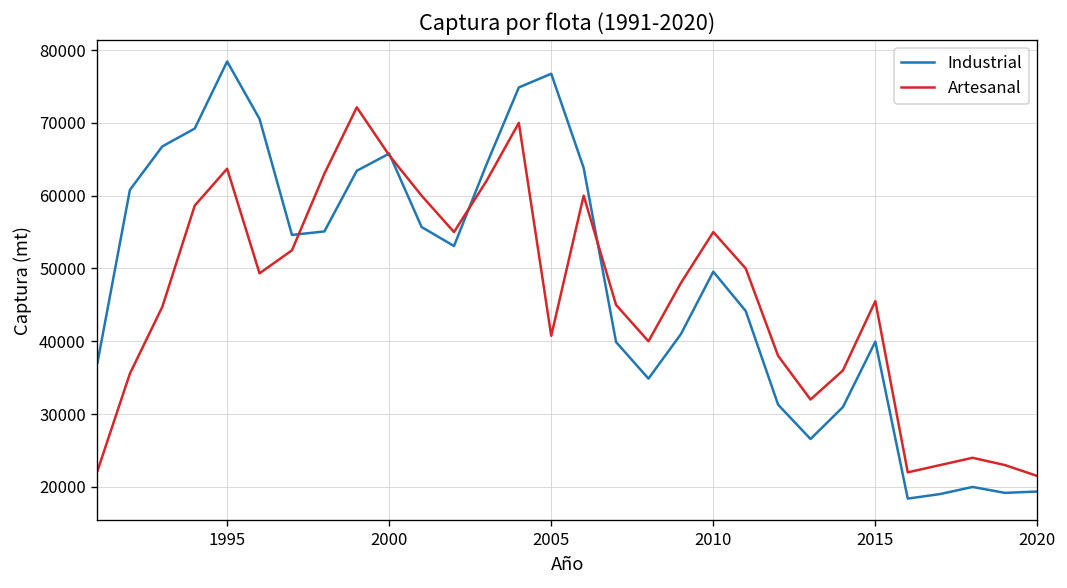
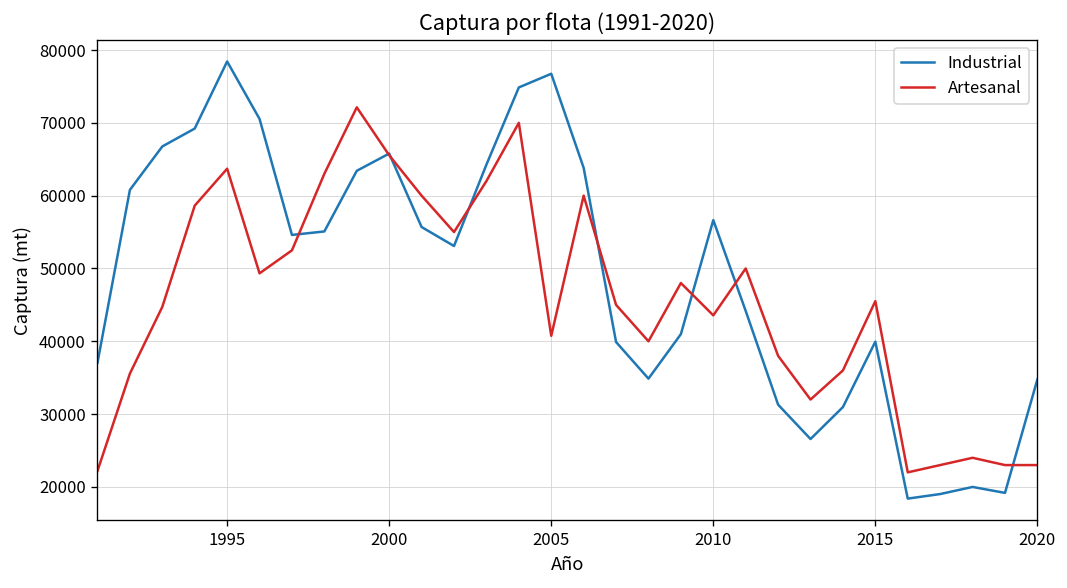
Industrial, 2010: 50000 -> 57000
Artesanal, 2010: 55000 -> 44000
Industrial, 2020: 19000 -> 35000
Artesanal, 2020: 21000 -> 23000
